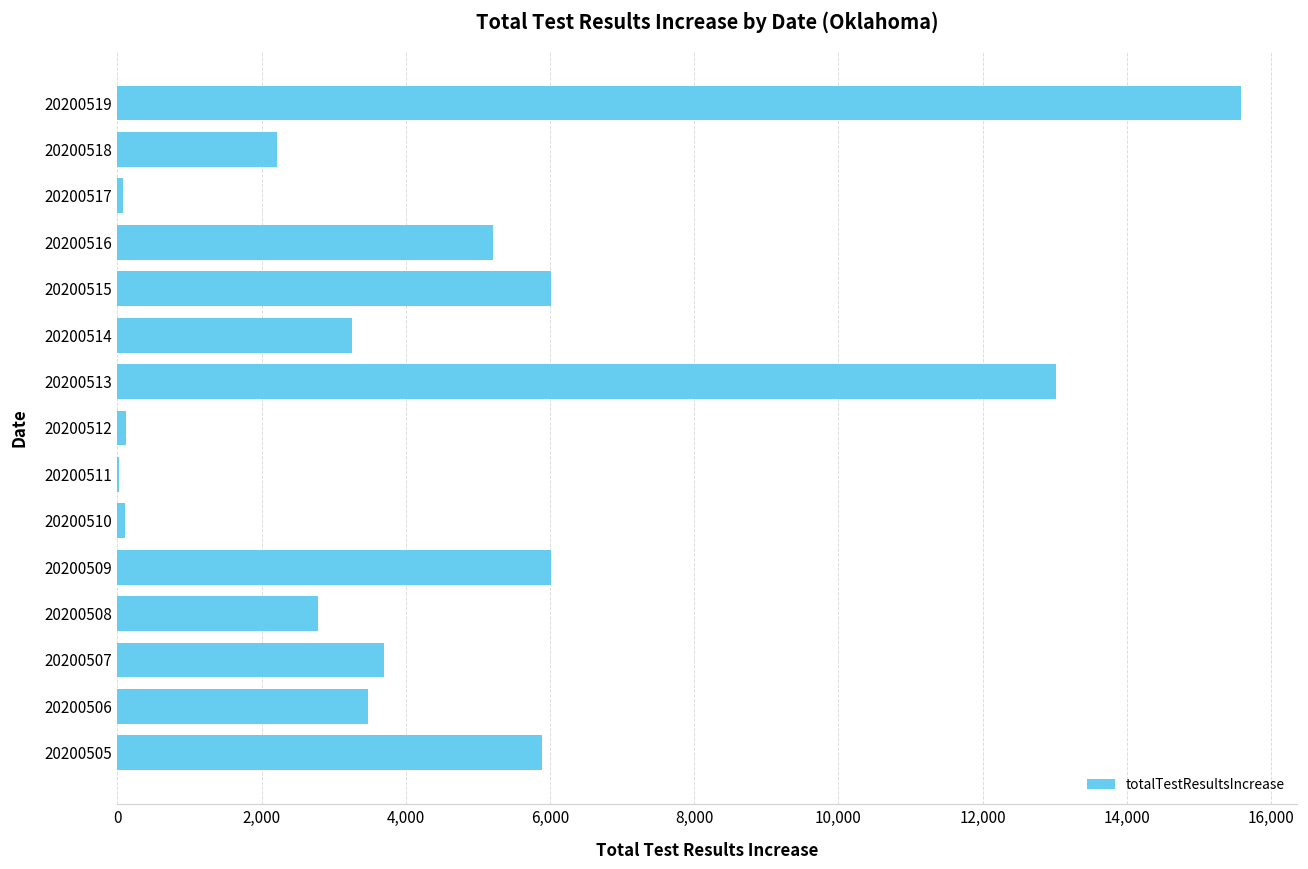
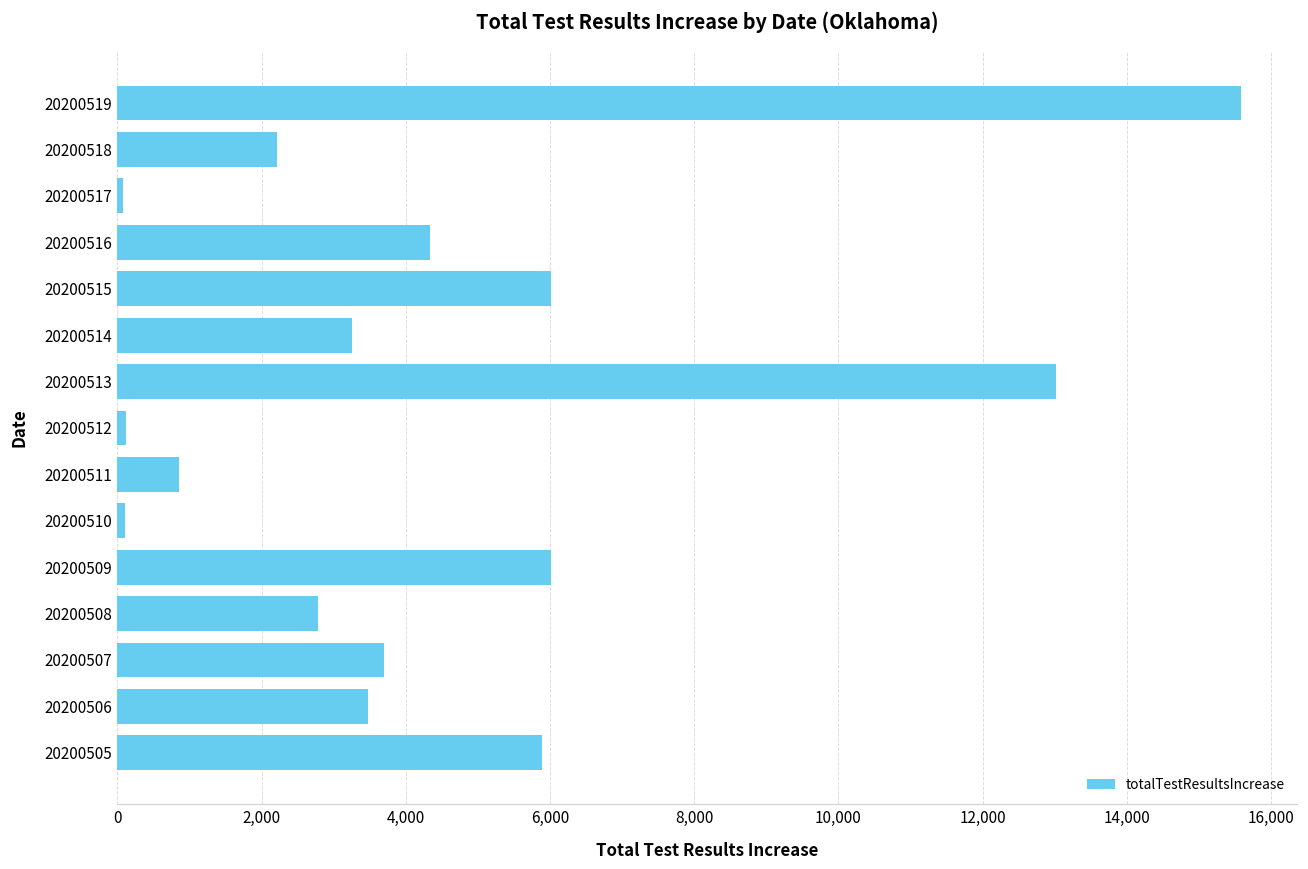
20200516: 5,200 -> 4,300
20200511: 0 -> 900
